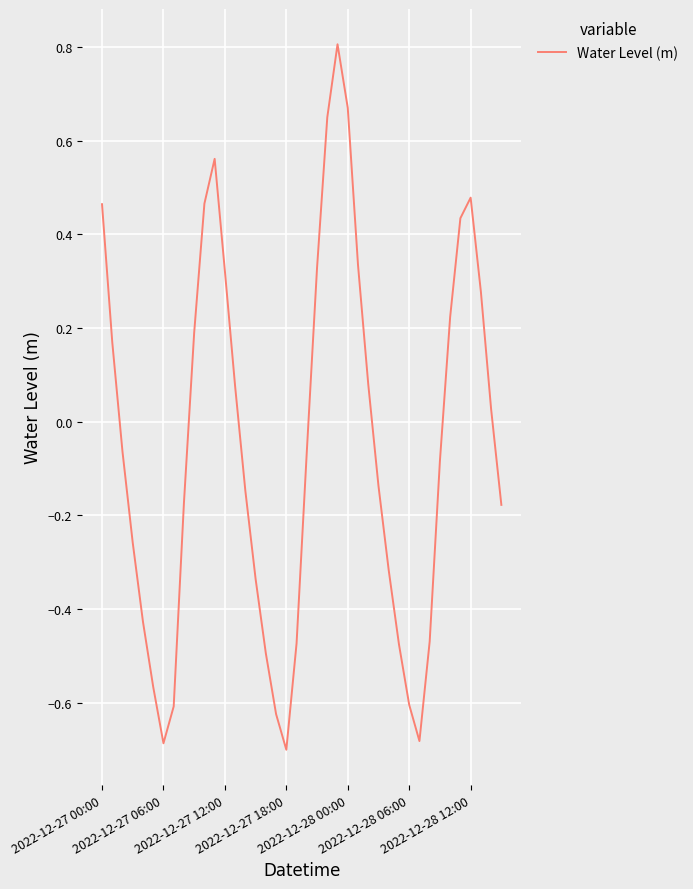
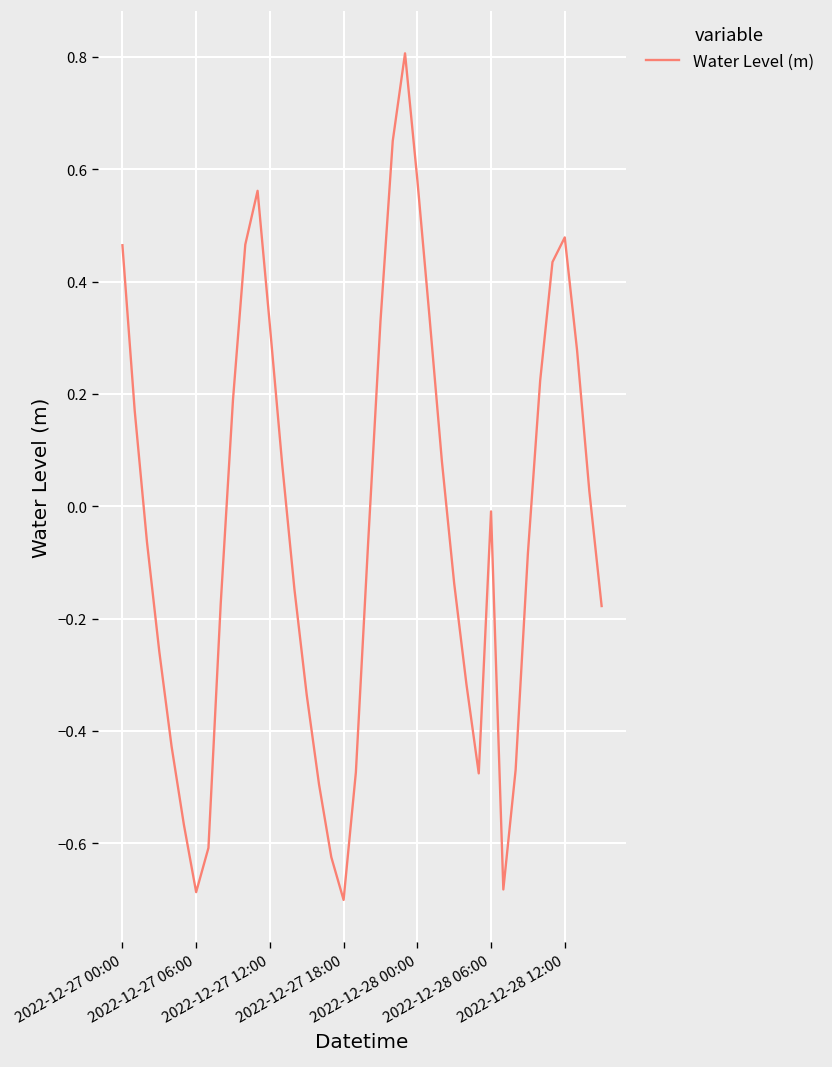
2022-12-28 00:00: 0.67 -> 0.58
2022-12-28 06:00: -0.60 -> -0.01
